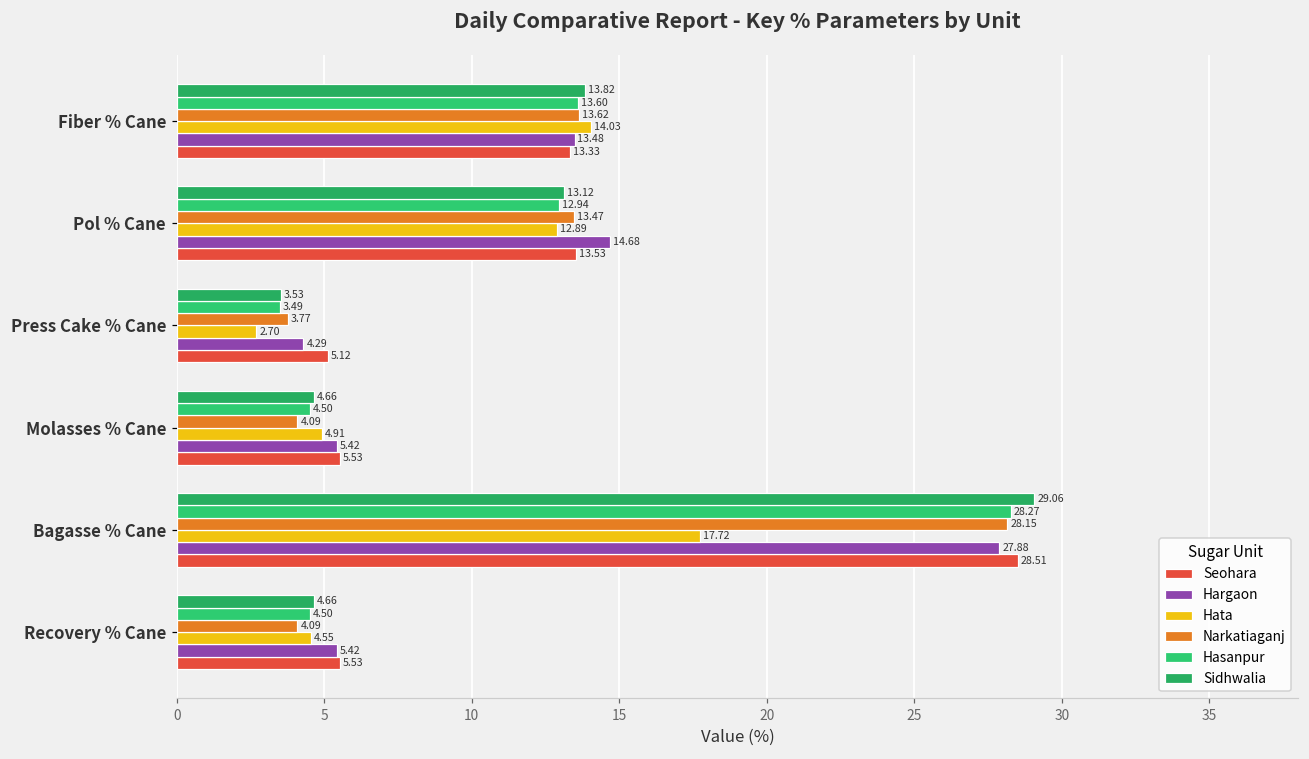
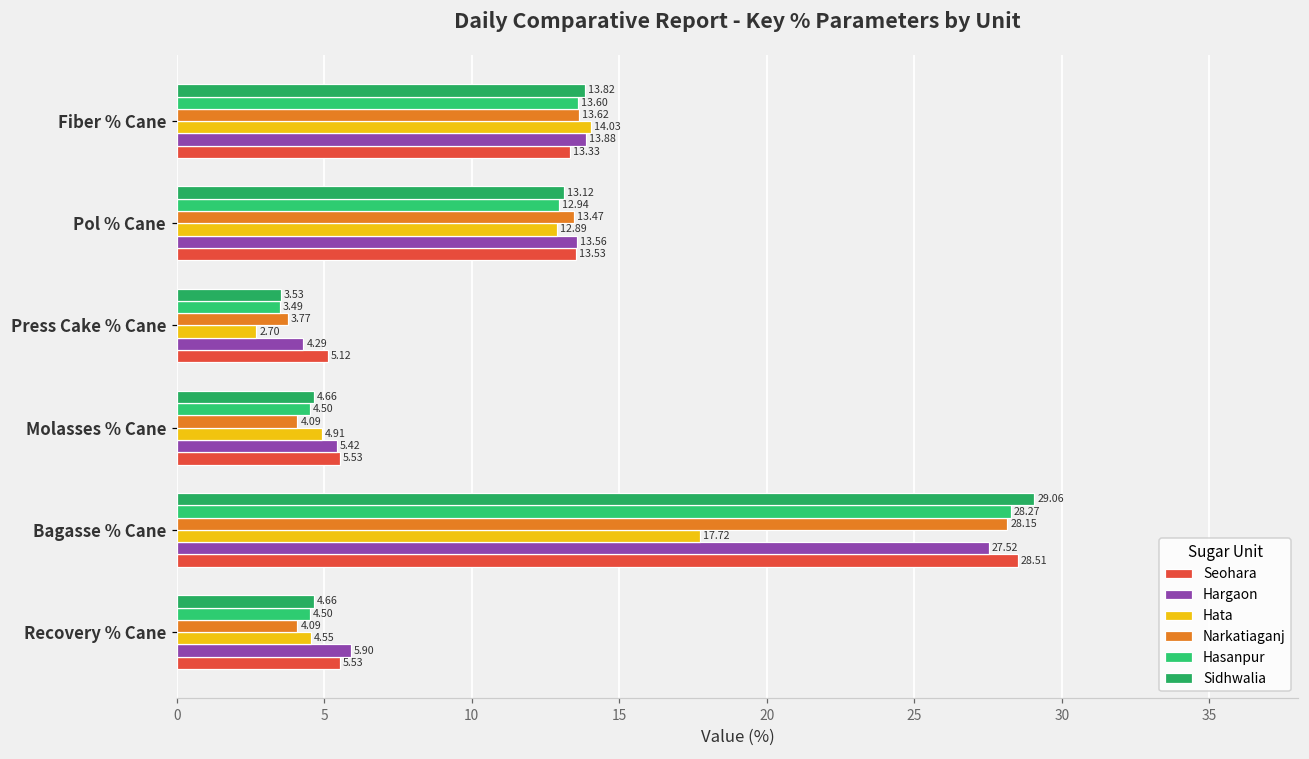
Hargaon, Fiber % Cane: 13.48 -> 13.88
Hargaon, Pol % Cane: 14.68 -> 13.56
Hargaon, Bagasse % Cane: 27.88 -> 27.52
Hargaon, Recovery % Cane: 5.42 -> 5.90
